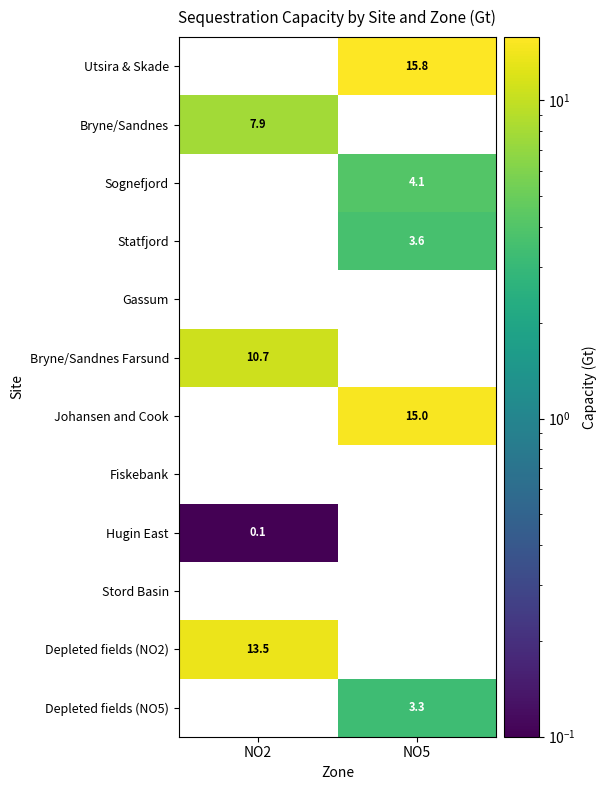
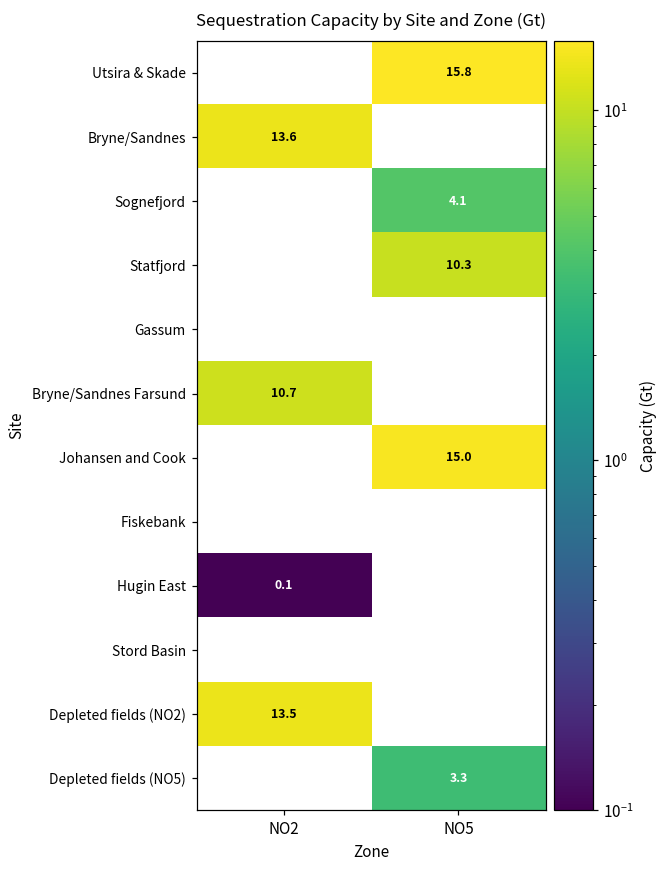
Bryne/Sandnes, NO2: 7.9 -> 13.6
Statfjord, NO5: 3.6 -> 10.3
